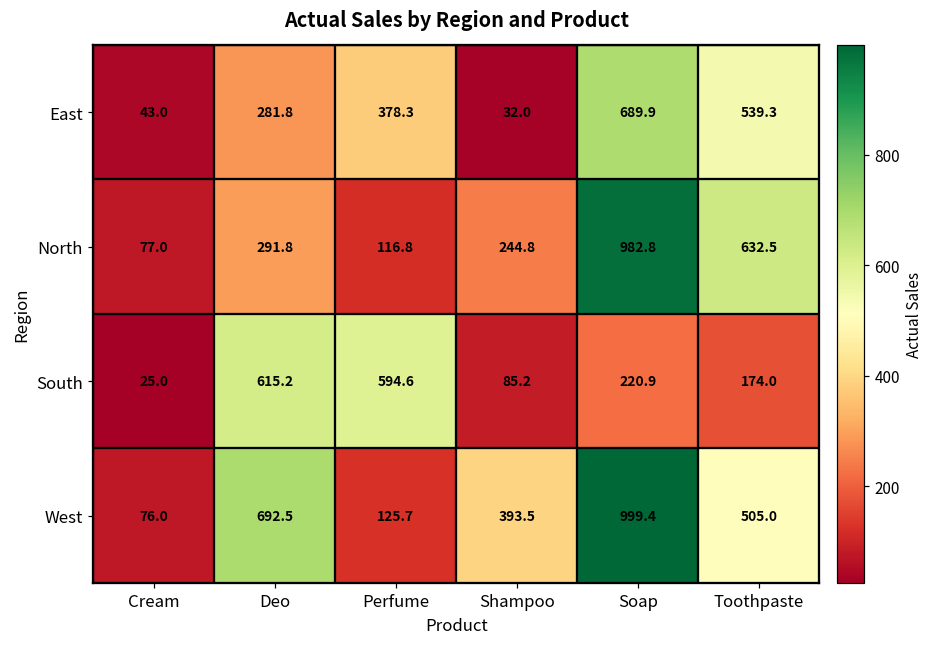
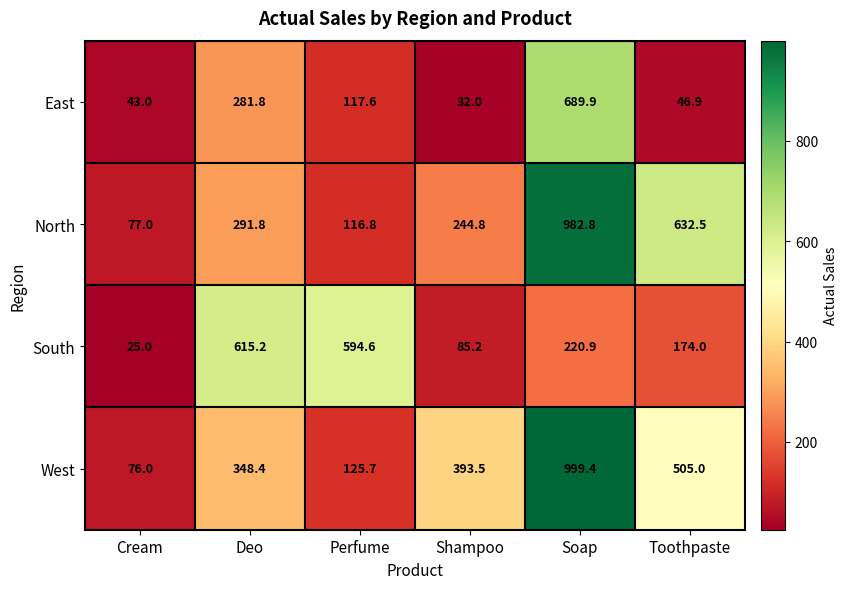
East, Perfume: 378.3 -> 117.6
East, Toothpaste: 539.3 -> 46.9
West, Deo: 692.5 -> 348.4
